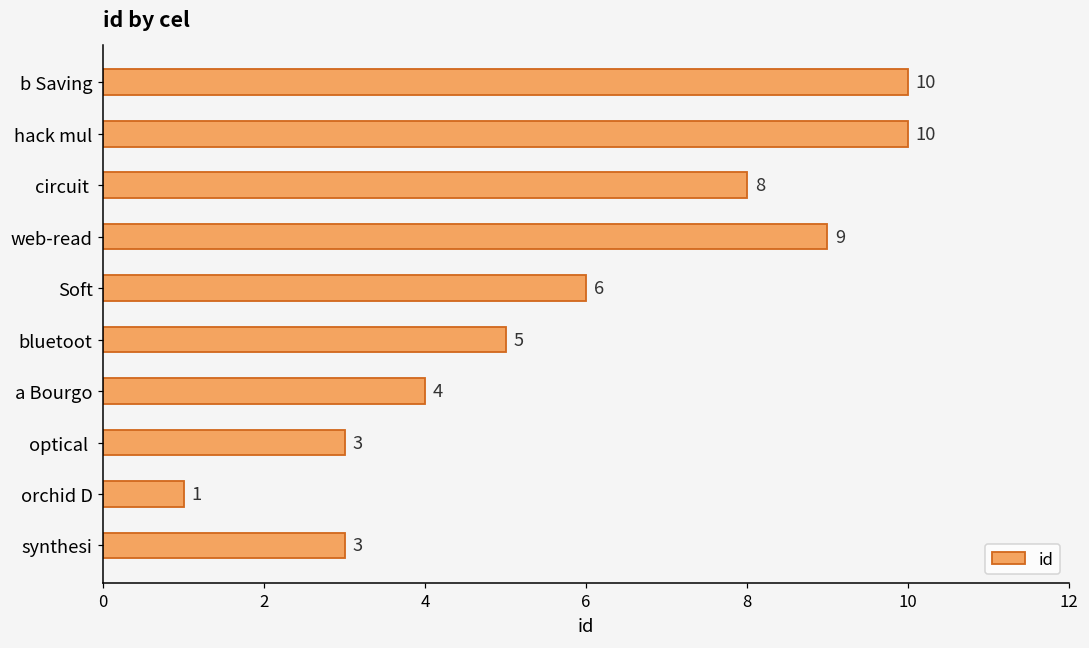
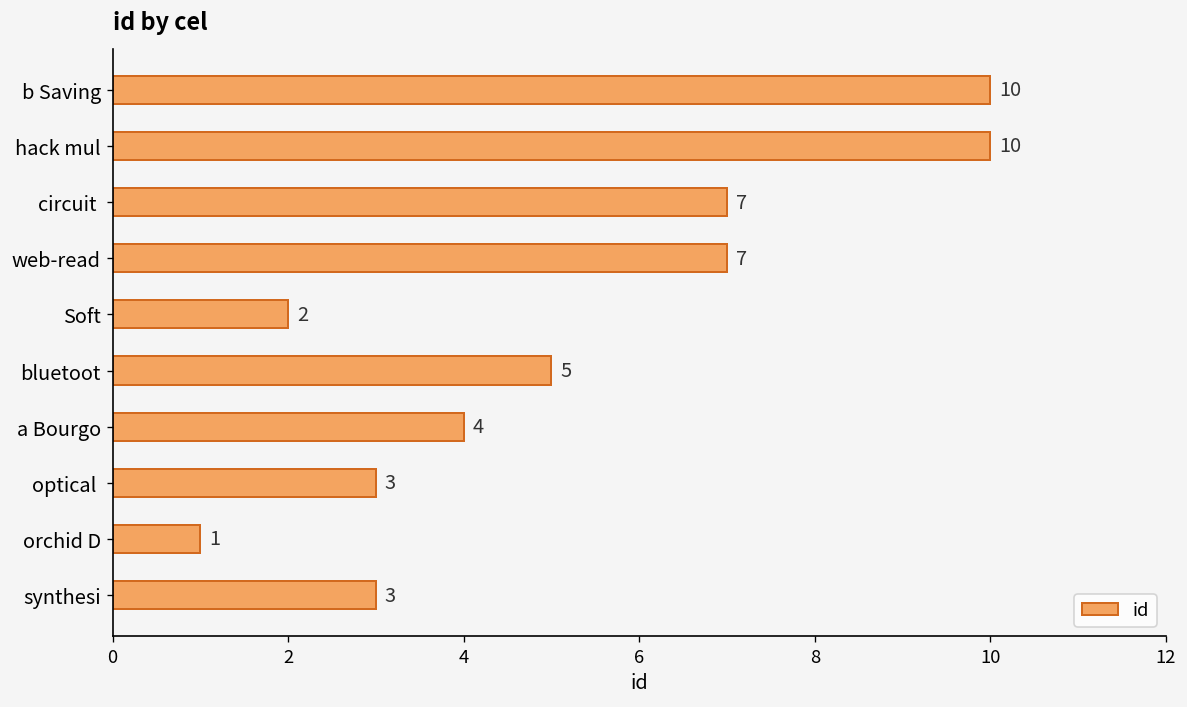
circuit: 8 -> 7
web-read: 9 -> 7
Soft: 6 -> 2
